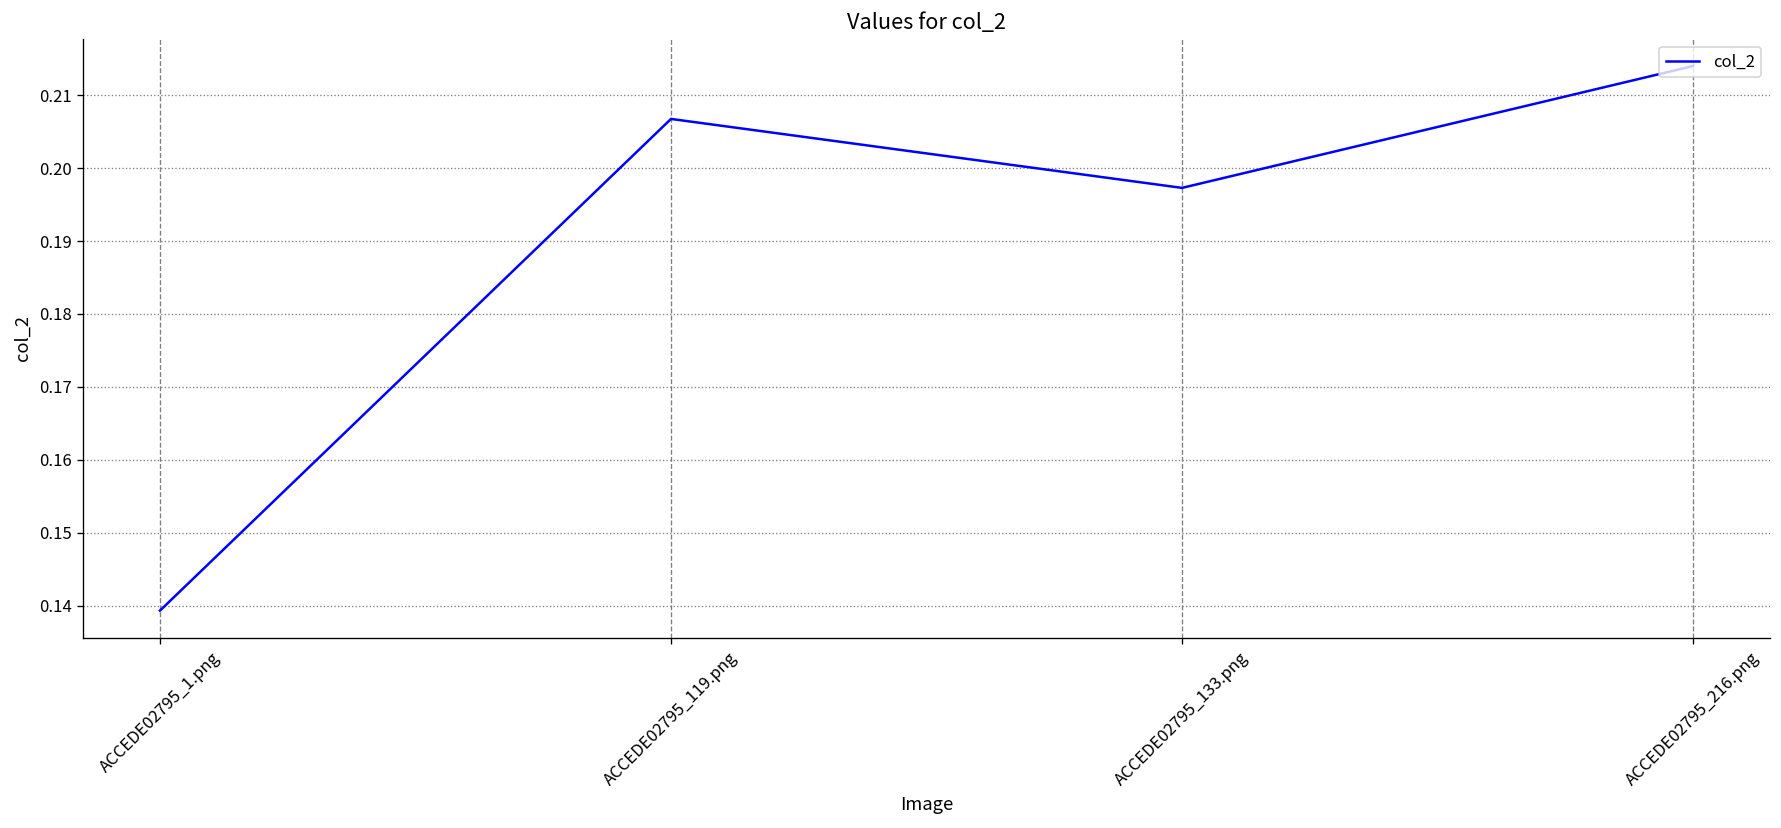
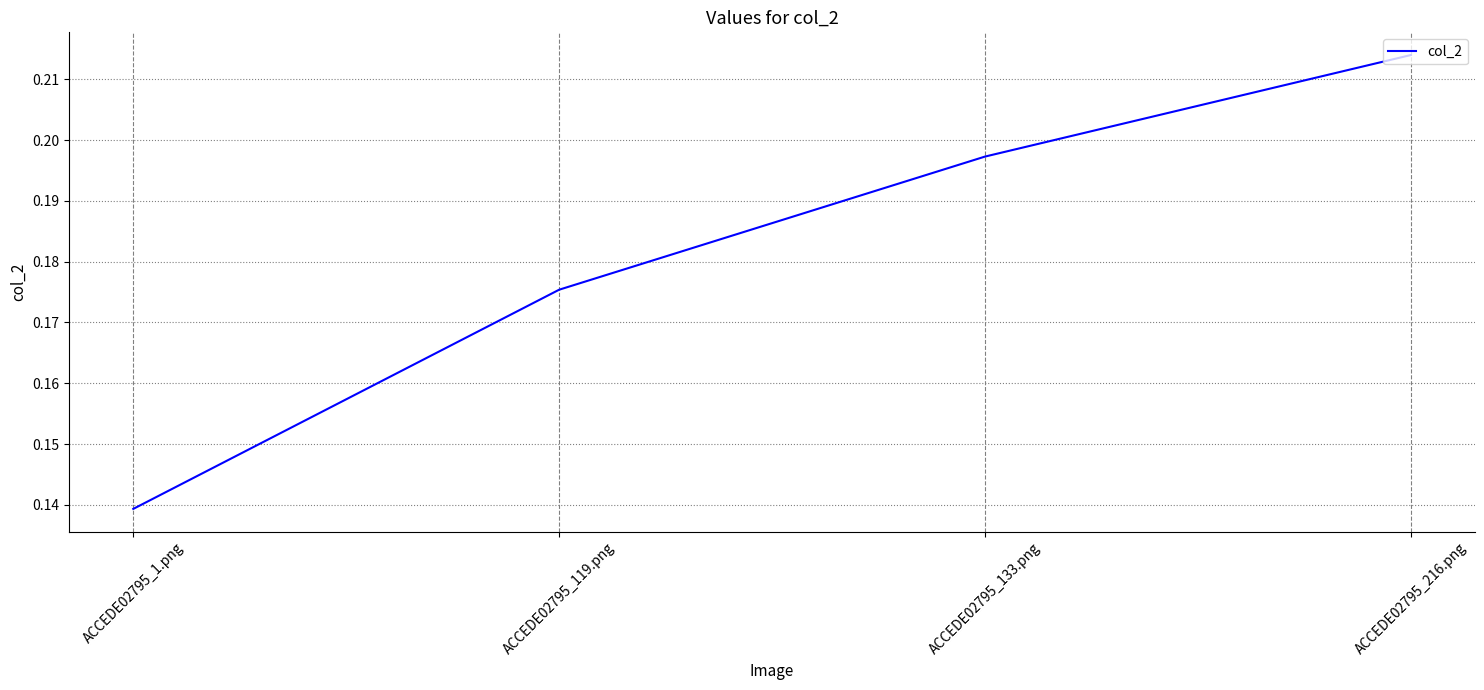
ACCEDE02795_119.png: 0.207 -> 0.175
